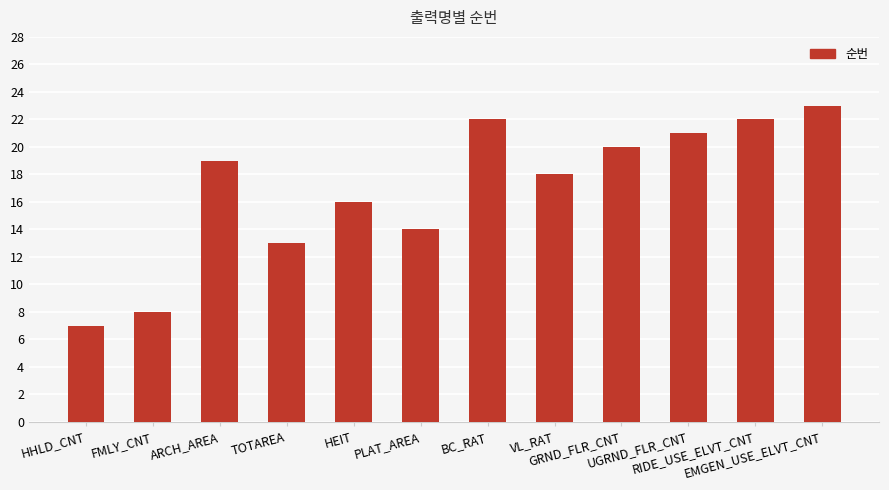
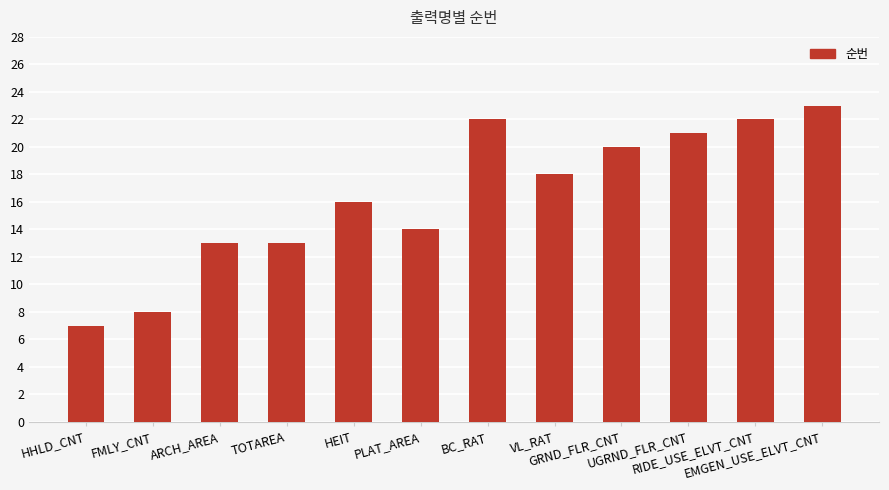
ARCH_AREA: 19 -> 13
